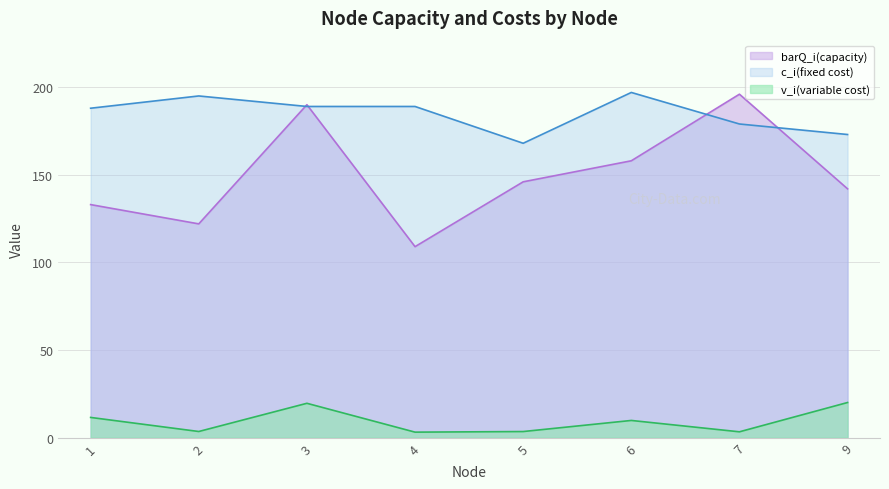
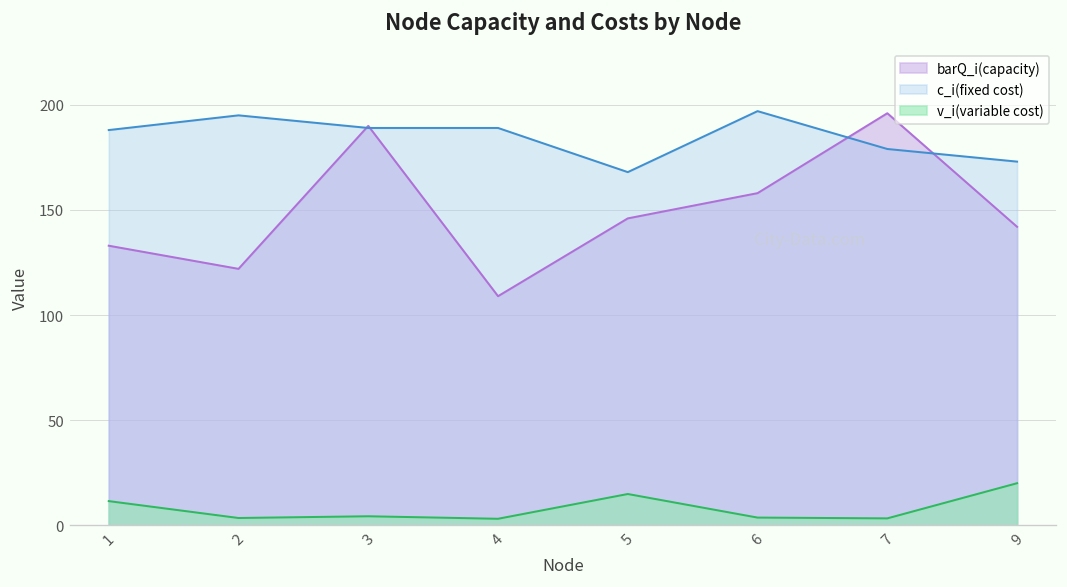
v_i(variable cost), 3: 20 -> 4
v_i(variable cost), 5: 3 -> 15
v_i(variable cost), 6: 10 -> 4
